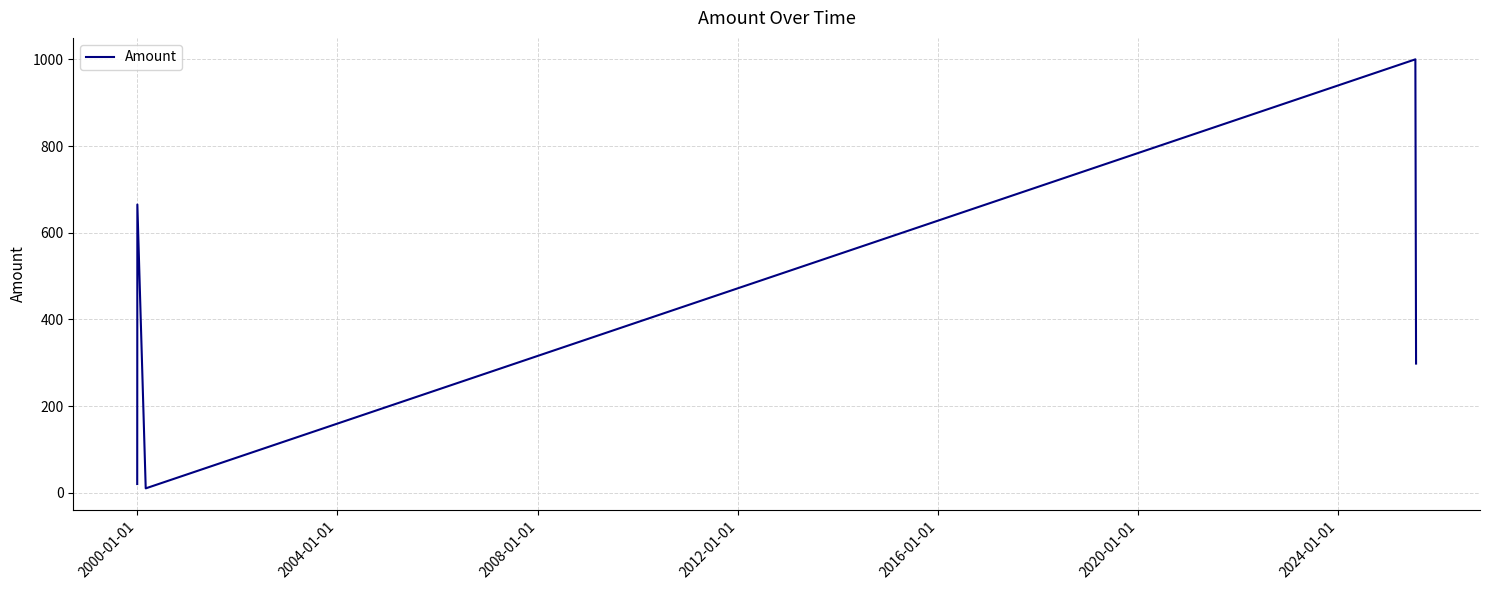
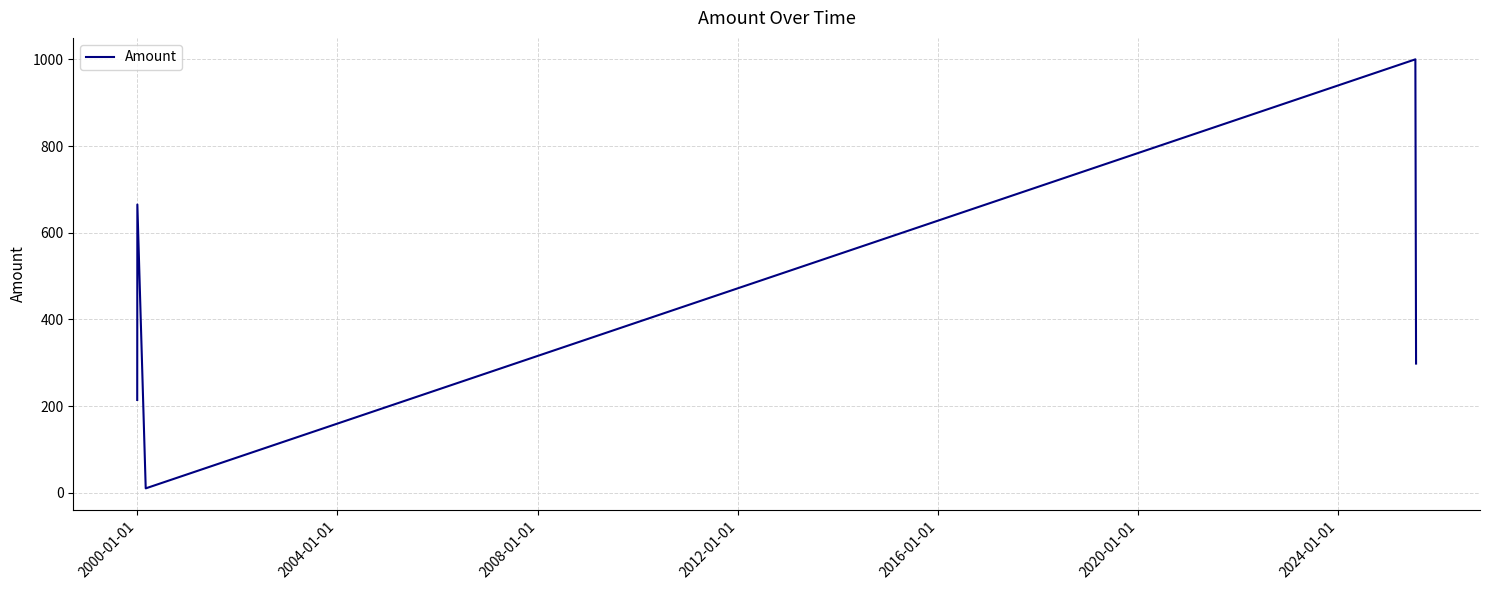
2000-01-01: 20 -> 210
